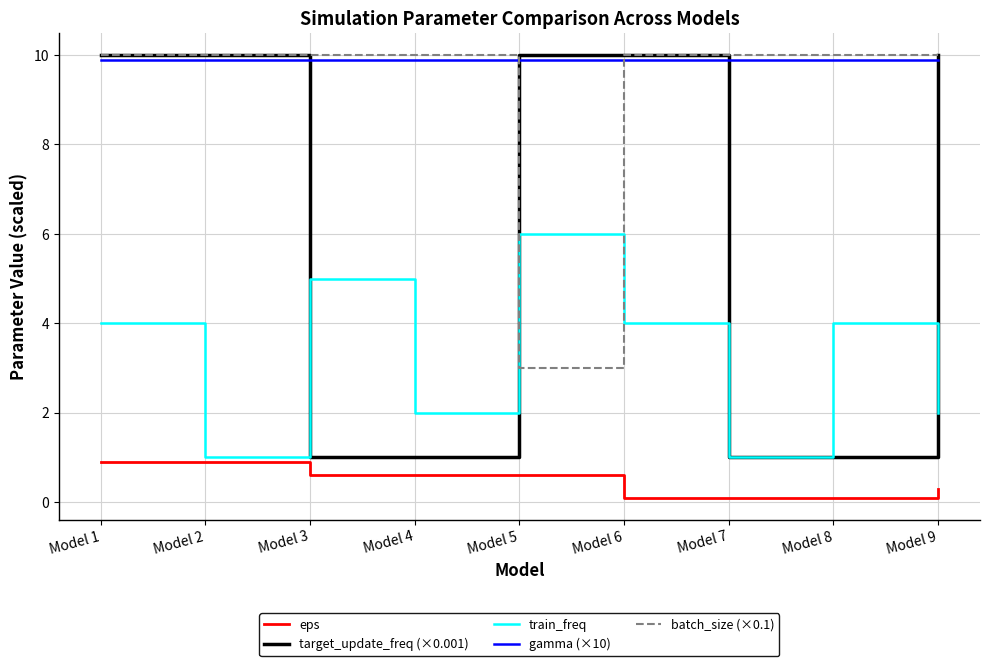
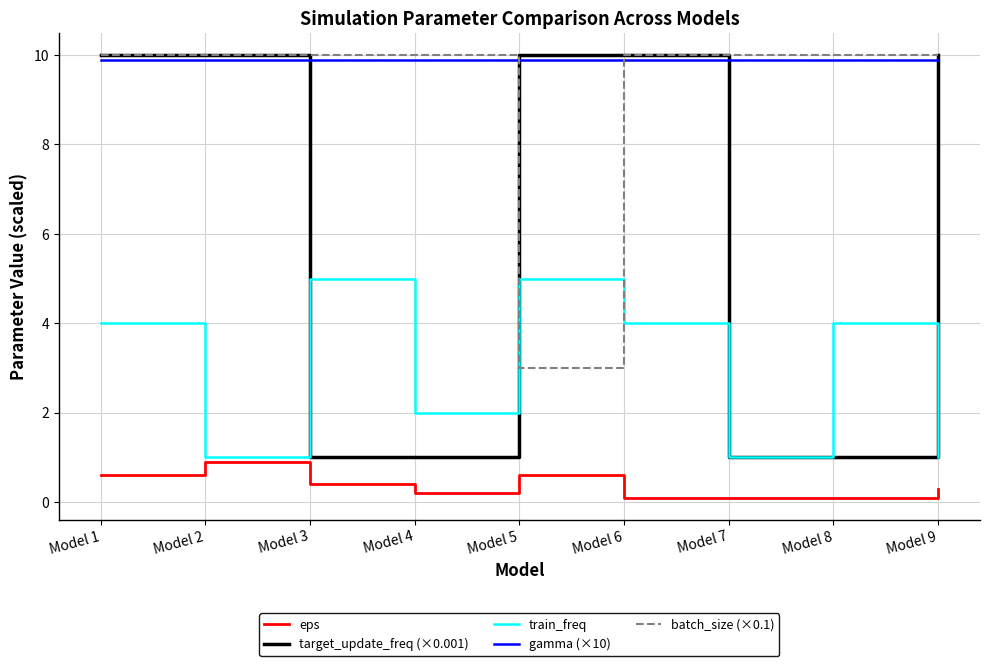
eps, Model 1: 0.9 -> 0.6
eps, Model 3: 0.6 -> 0.4
eps, Model 4: 0.6 -> 0.2
train_freq, Model 5: 6 -> 5
train_freq, Model 9: 2 -> 1
